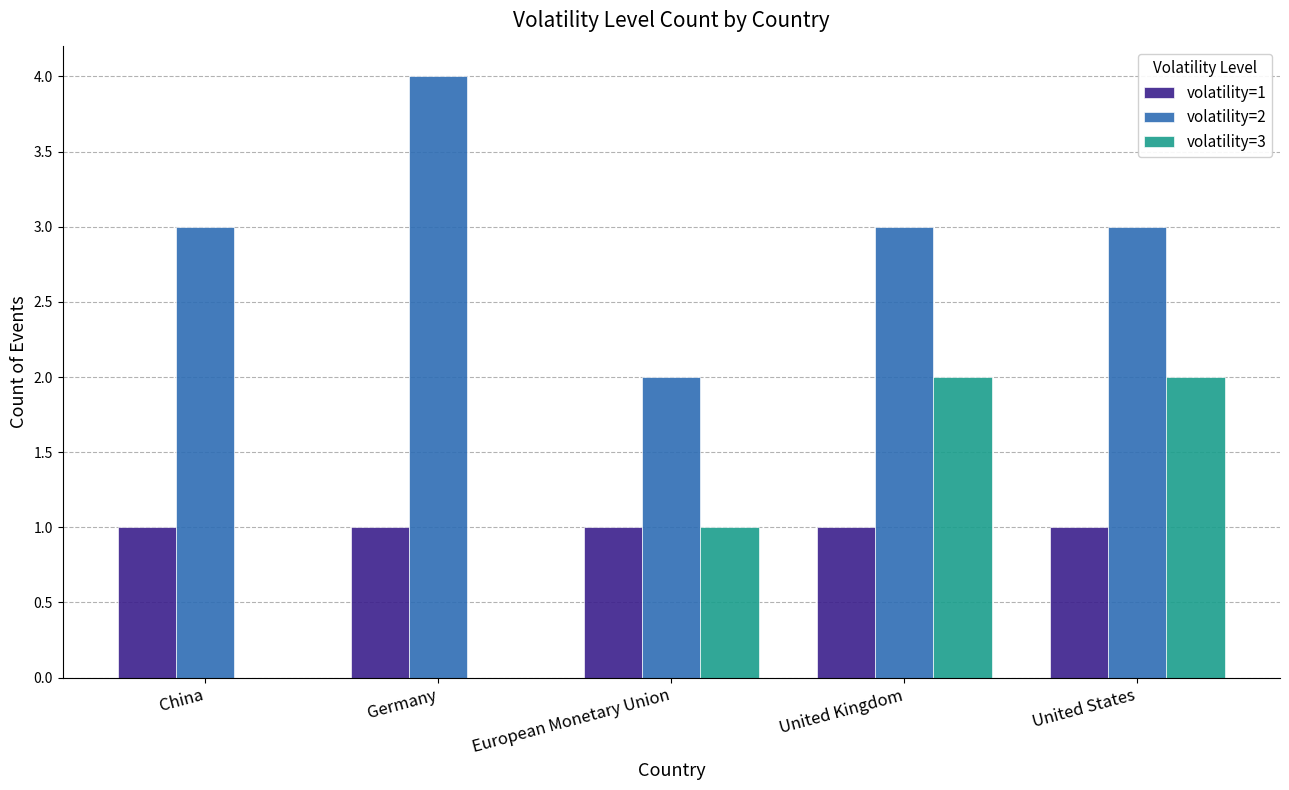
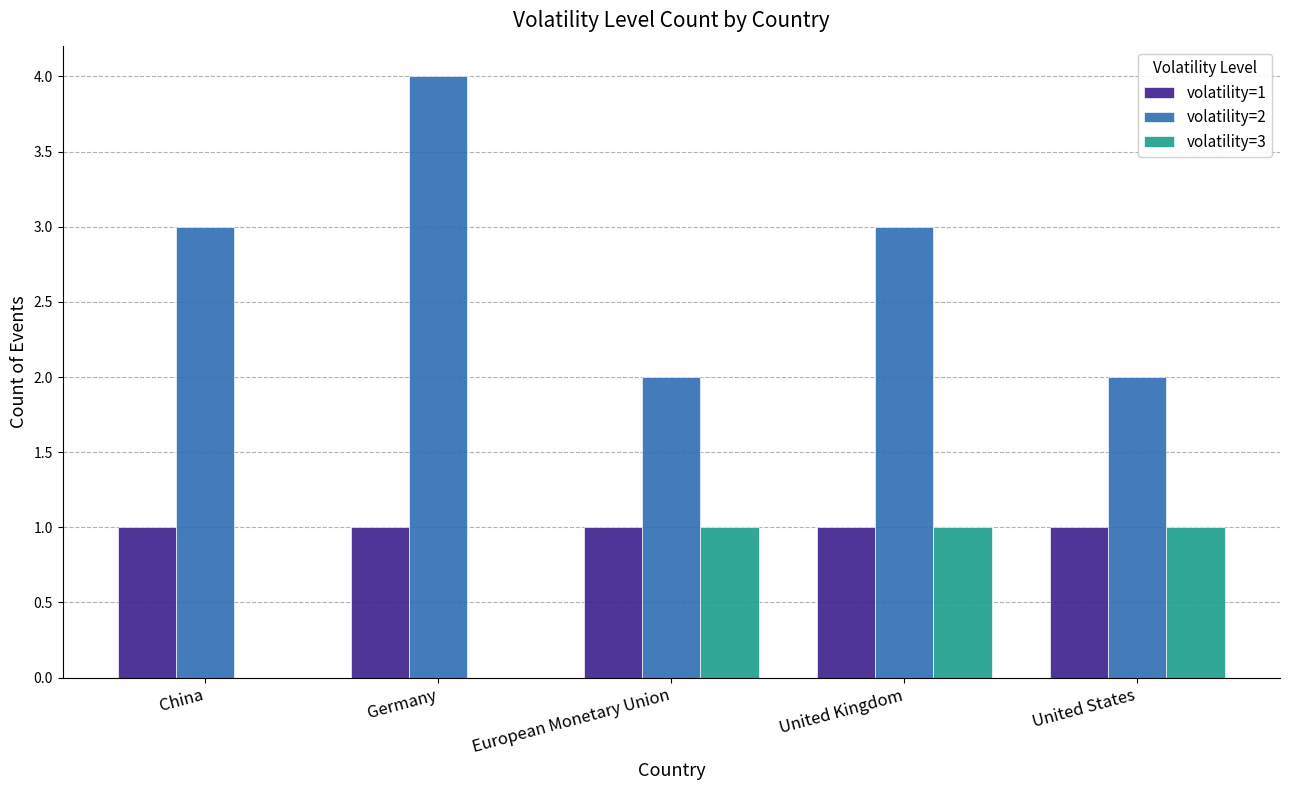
volatility=3, United Kingdom: 2 -> 1
volatility=2, United States: 3 -> 2
volatility=3, United States: 2 -> 1
